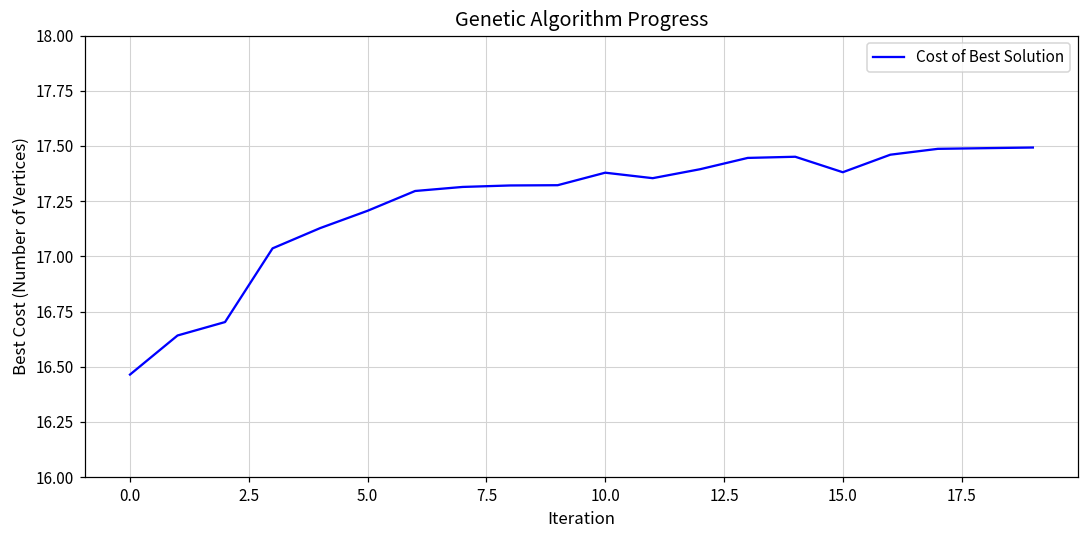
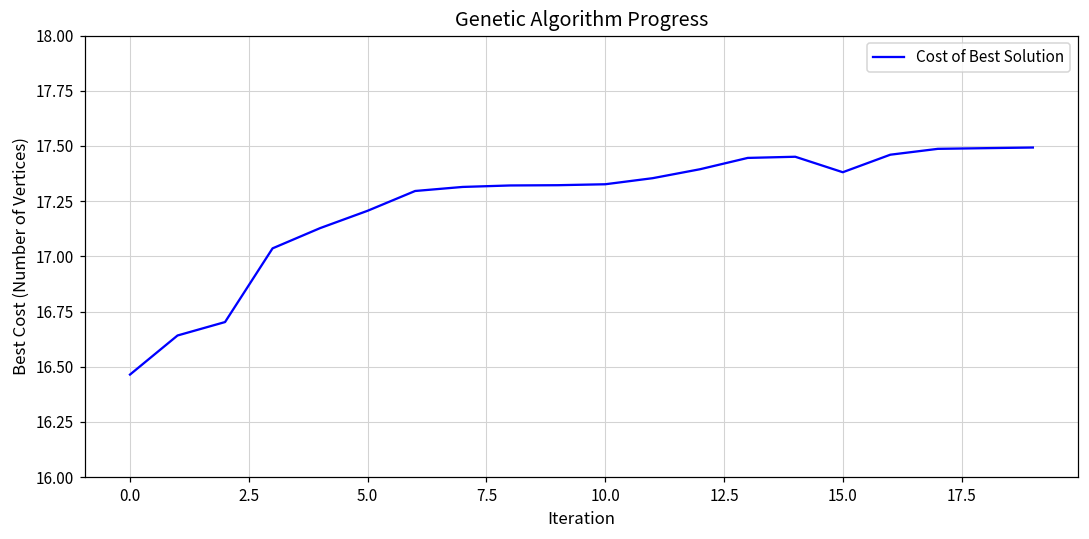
10.0: 17.38 -> 17.33
